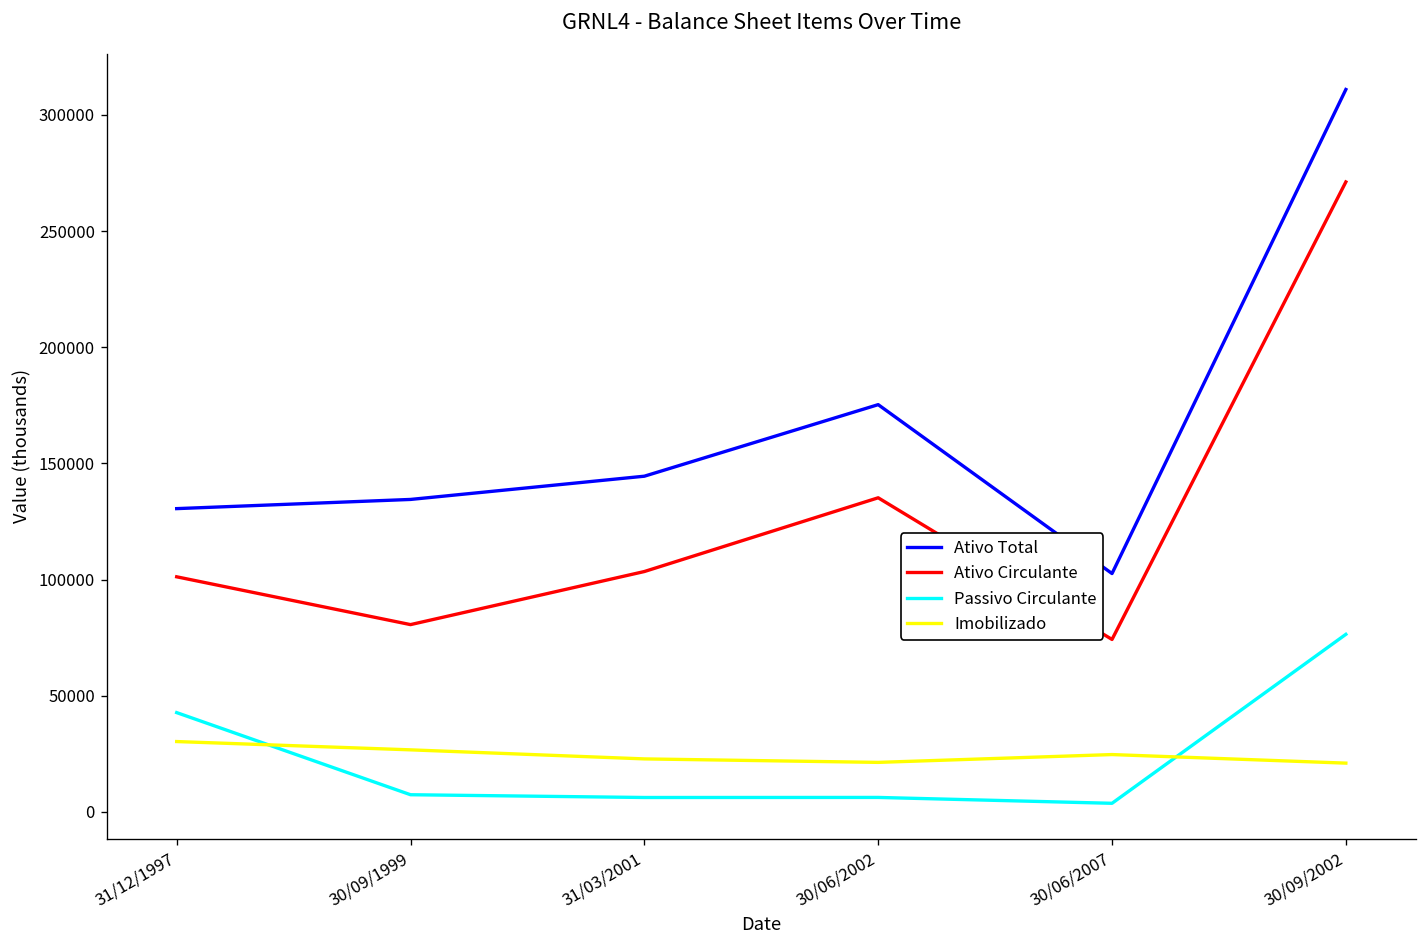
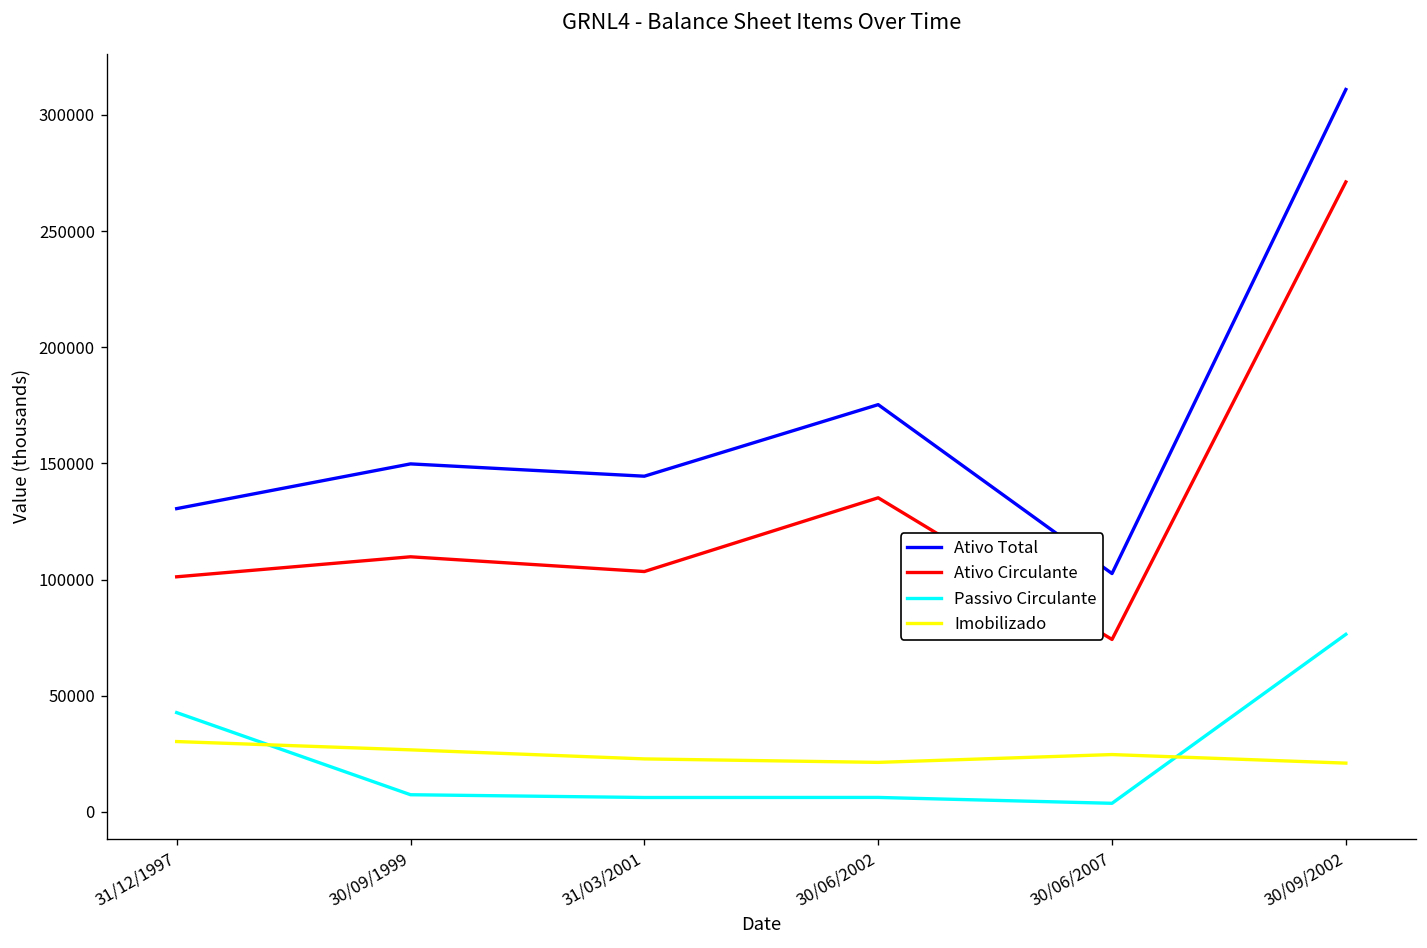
Ativo Total, 30/09/1999: 134000 -> 150000
Ativo Circulante, 30/09/1999: 81000 -> 110000
